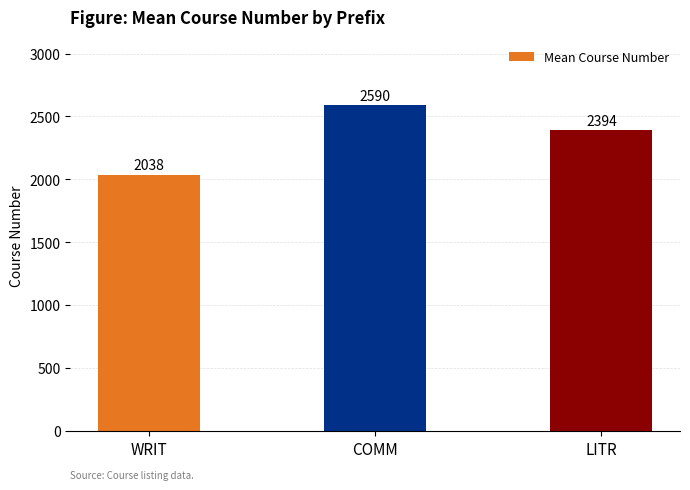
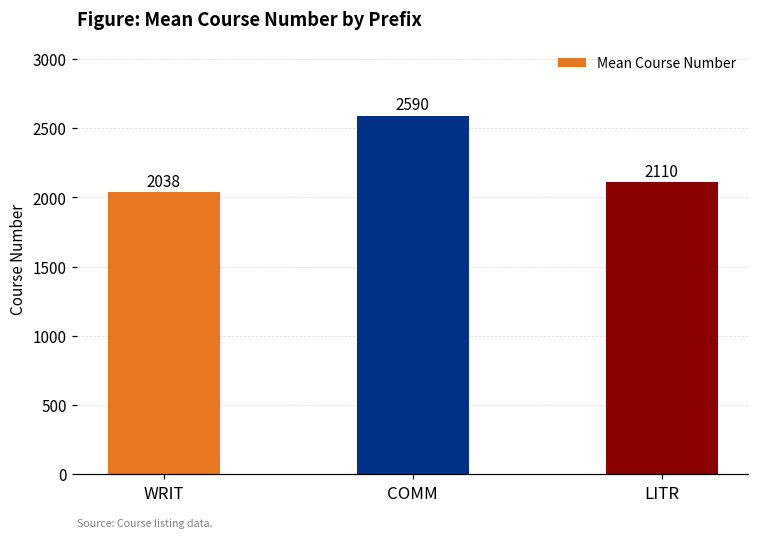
LITR: 2394 -> 2110
